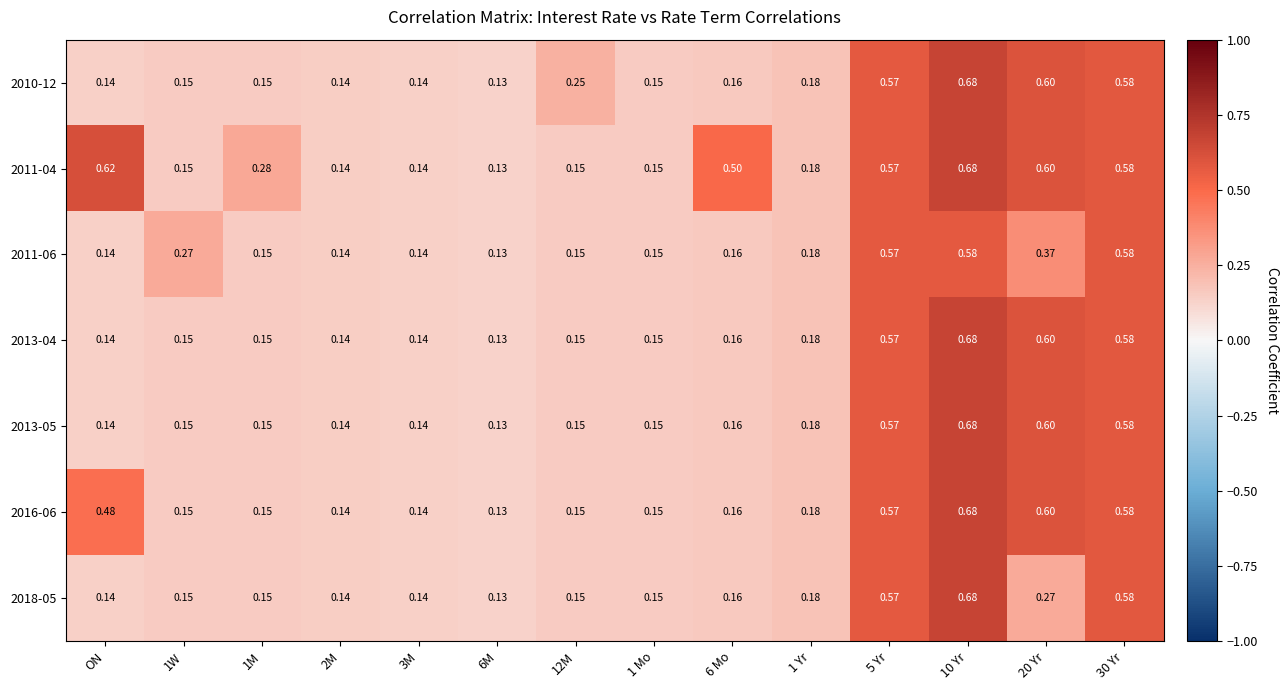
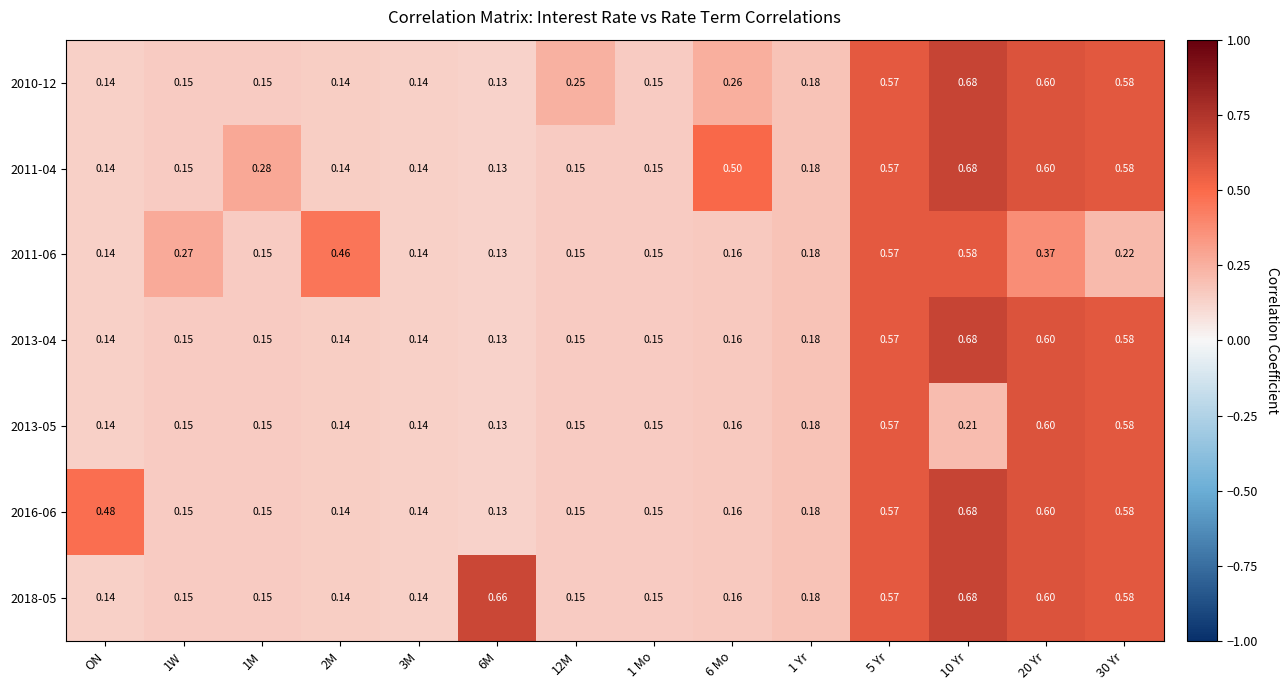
2010-12, 6 Mo: 0.16 -> 0.26
2011-04, ON: 0.62 -> 0.14
2011-06, 2M: 0.14 -> 0.46
2011-06, 30 Yr: 0.58 -> 0.22
2013-05, 10 Yr: 0.68 -> 0.21
2018-05, 6M: 0.13 -> 0.66
2018-05, 20 Yr: 0.27 -> 0.60
